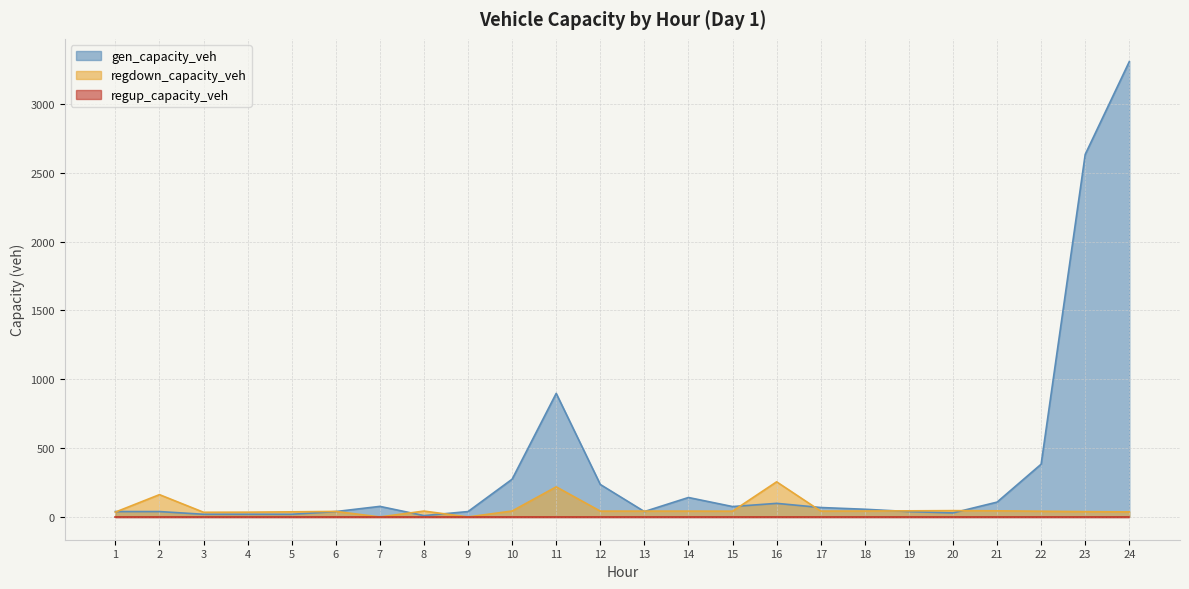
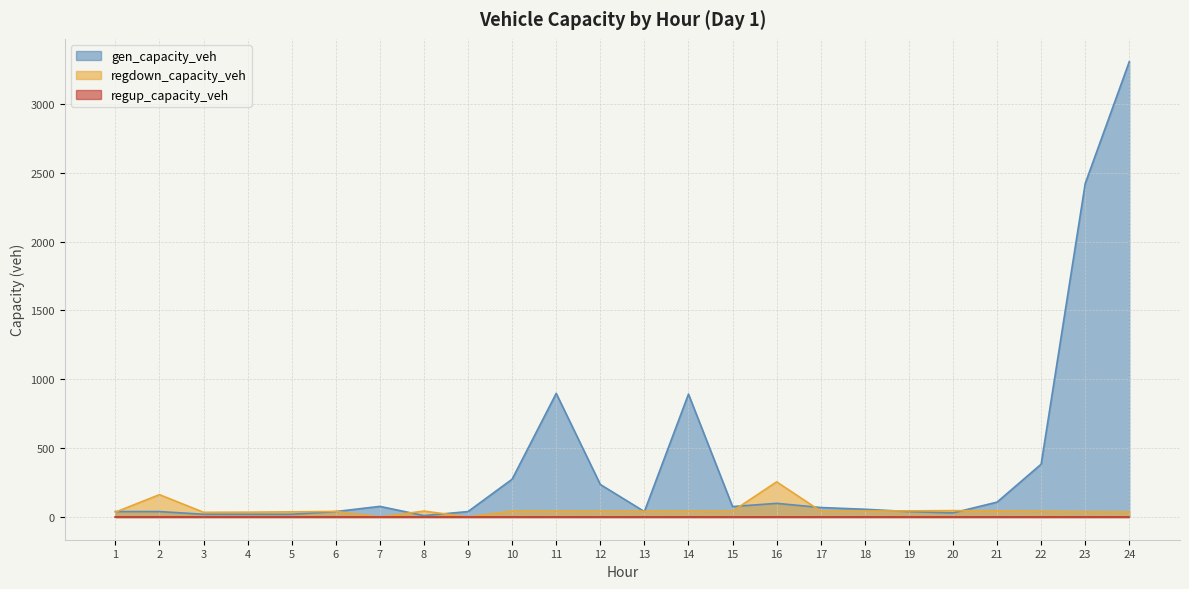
regdown_capacity_veh, 11: 220 -> 40
gen_capacity_veh, 14: 140 -> 890
gen_capacity_veh, 23: 2630 -> 2420
